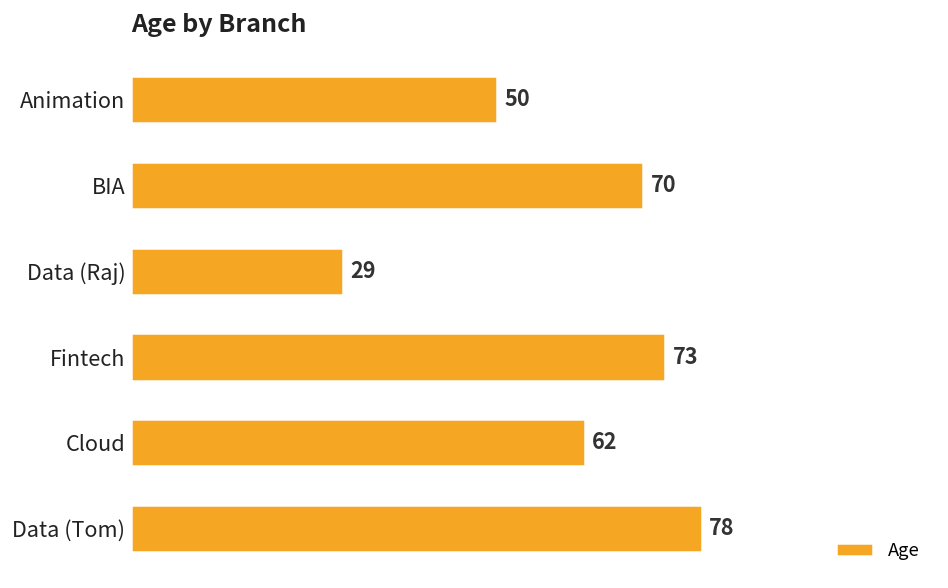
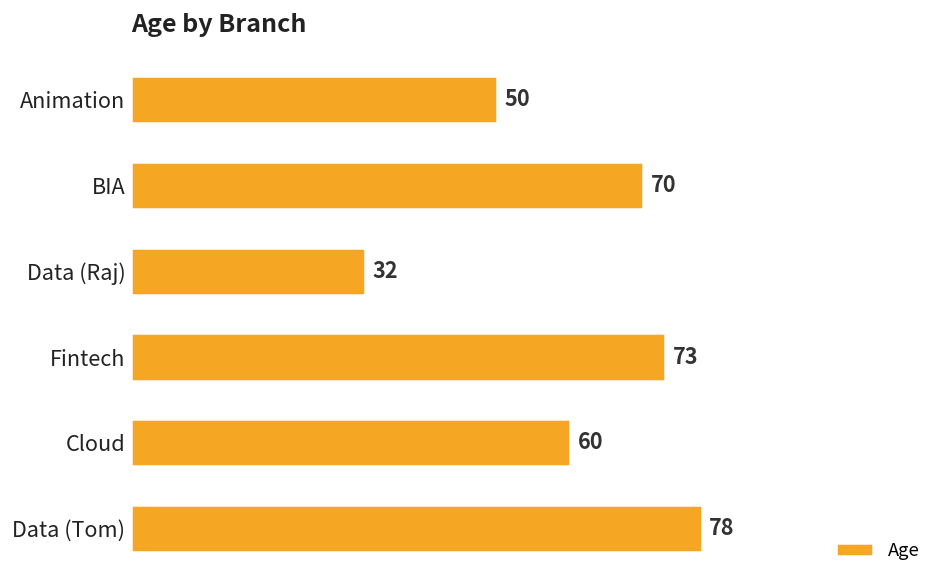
Data (Raj): 29 -> 32
Cloud: 62 -> 60
